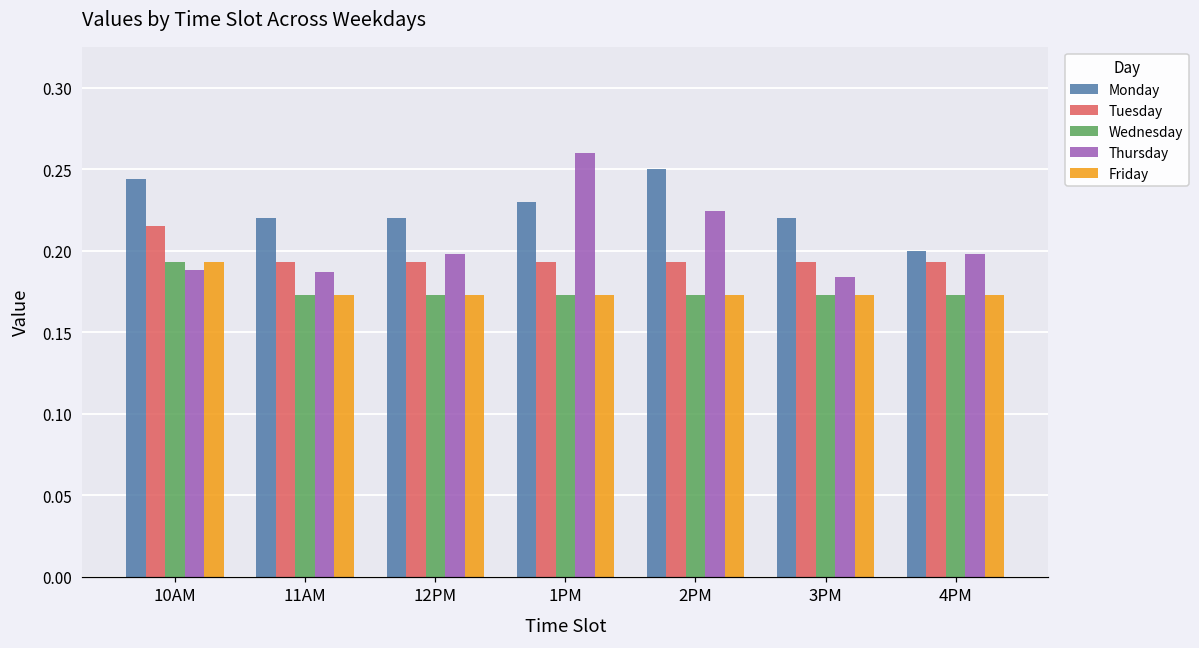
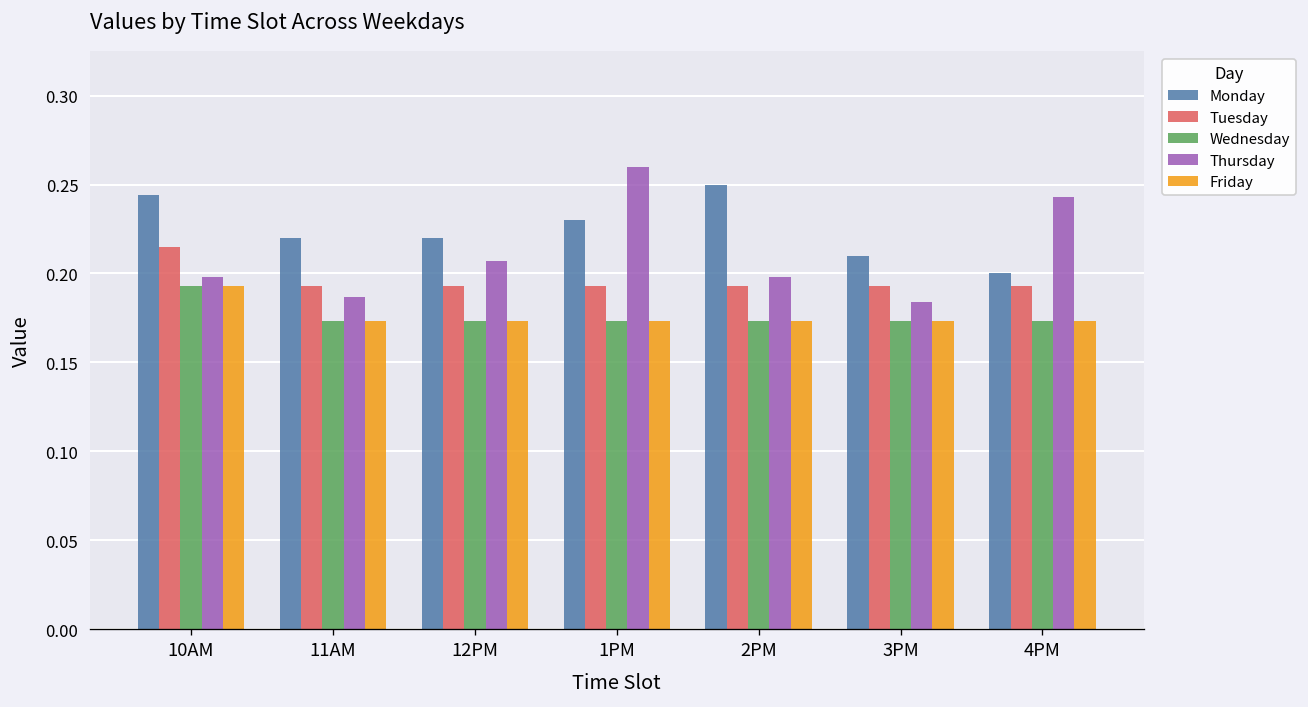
Thursday, 10AM: 0.188 -> 0.198
Thursday, 12PM: 0.198 -> 0.207
Thursday, 2PM: 0.224 -> 0.198
Monday, 3PM: 0.22 -> 0.21
Thursday, 4PM: 0.198 -> 0.243
